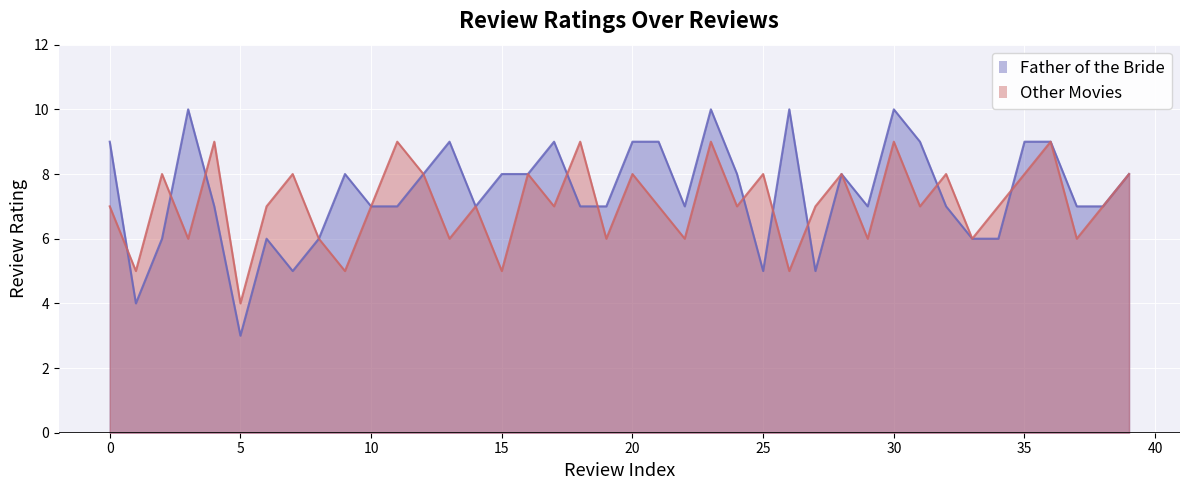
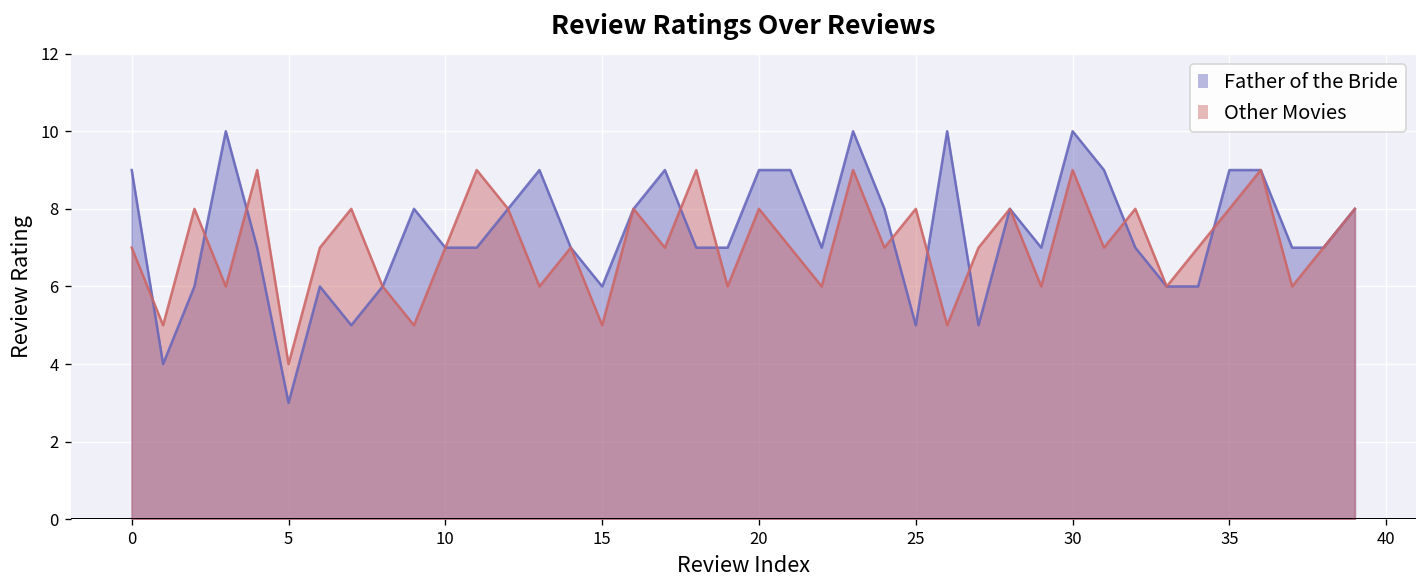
Father of the Bride, 15: 8 -> 6
